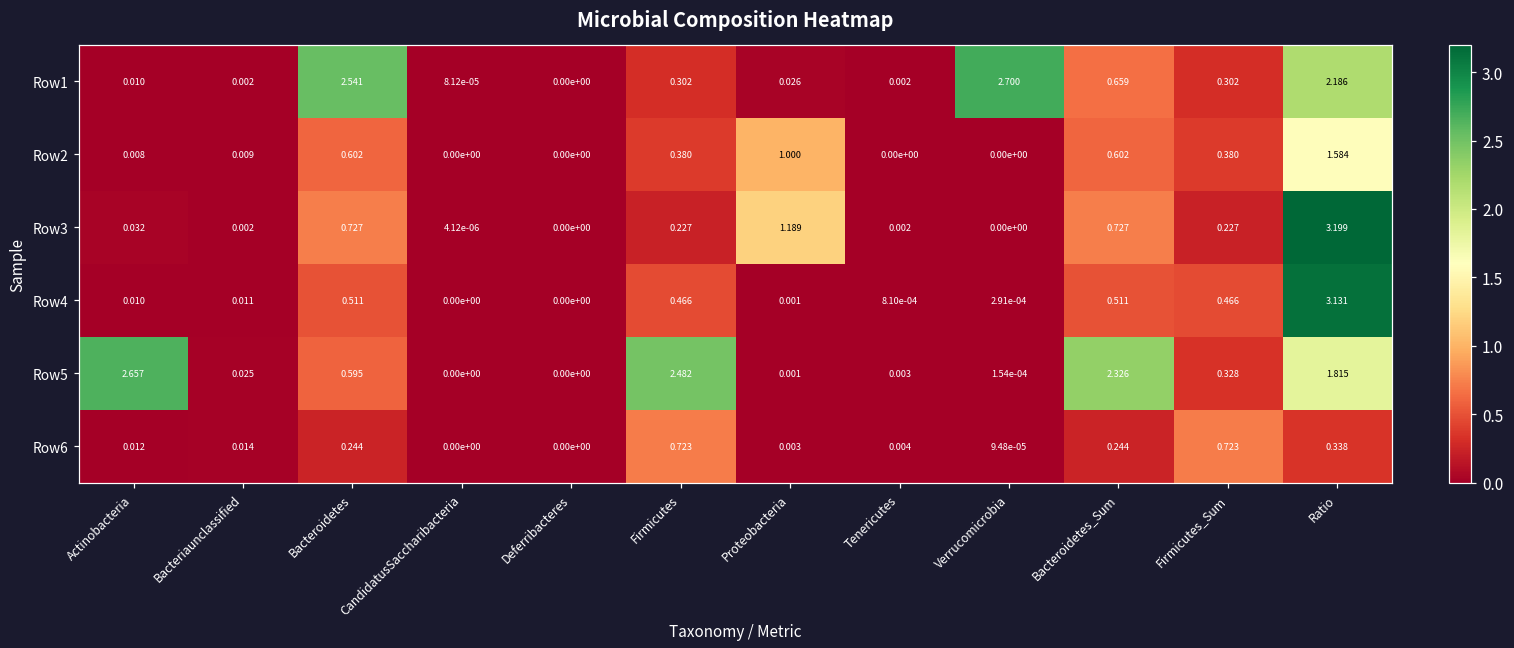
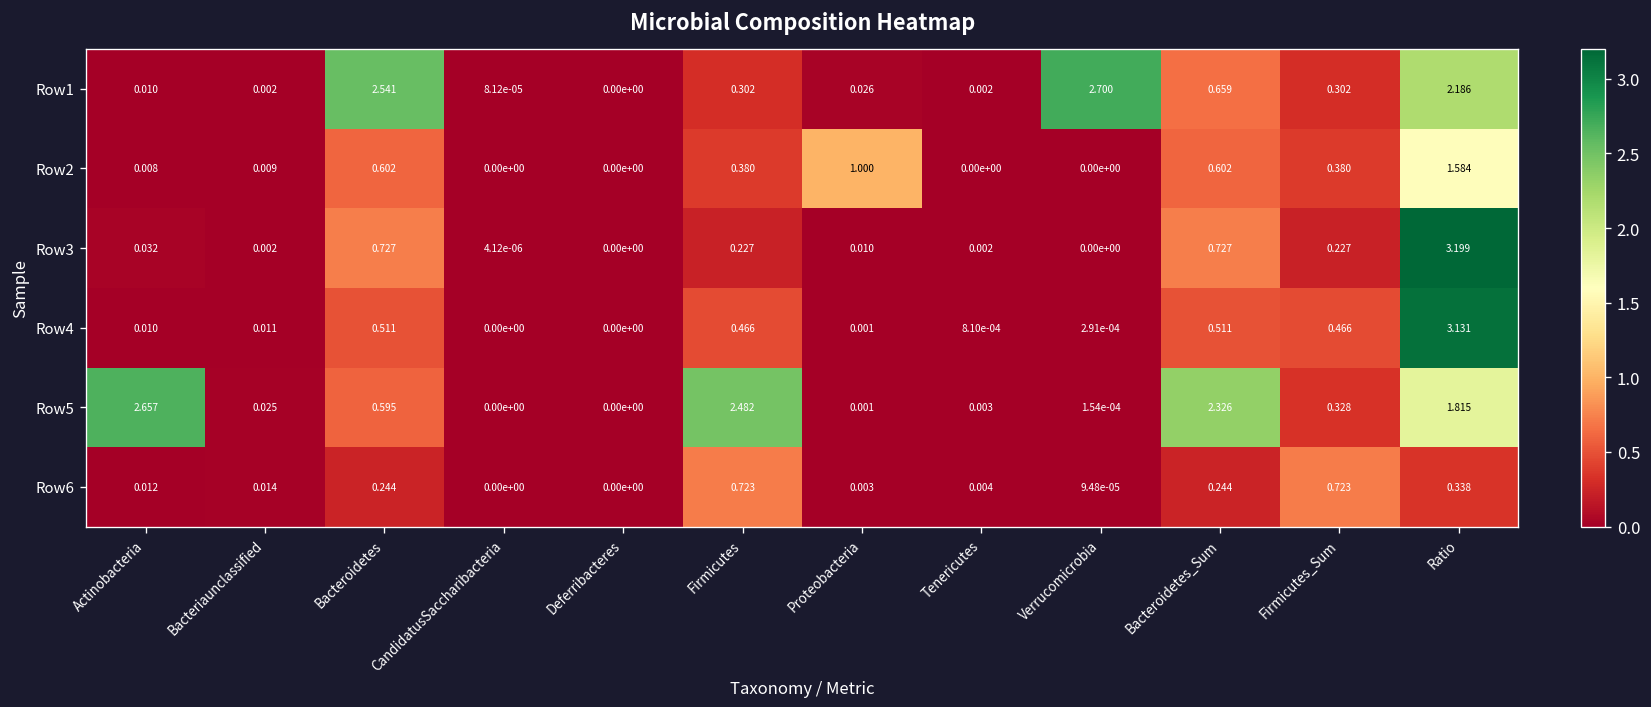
Row3, Proteobacteria: 1.189 -> 0.010
